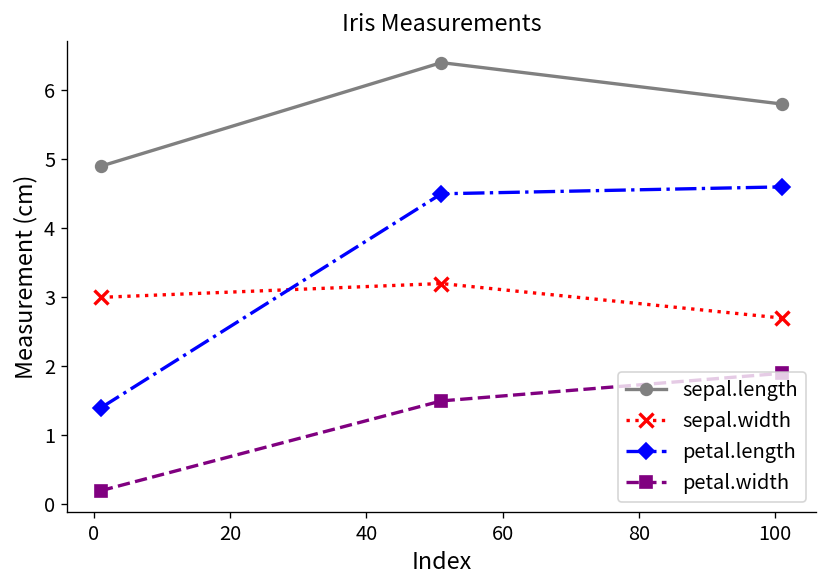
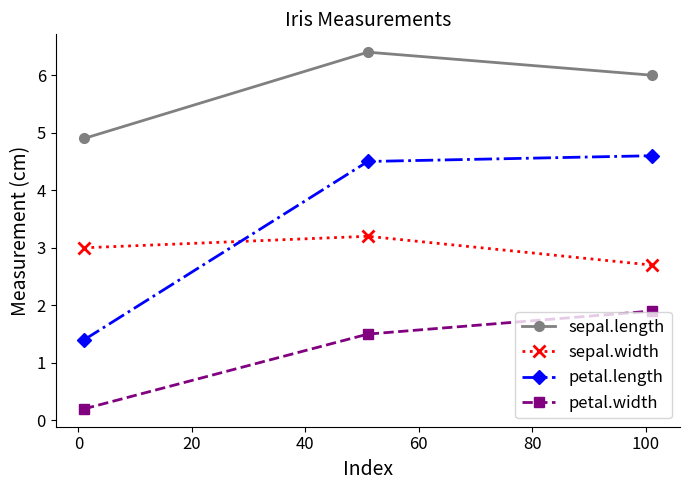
sepal.length, 100: 5.8 -> 6.0
